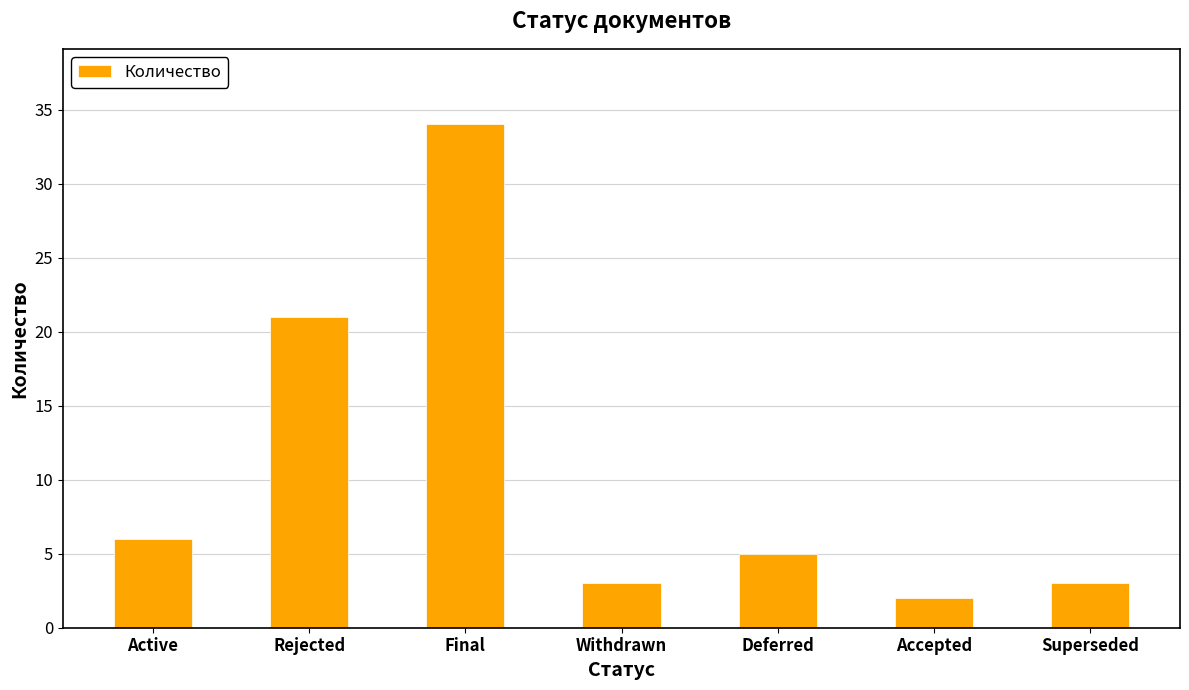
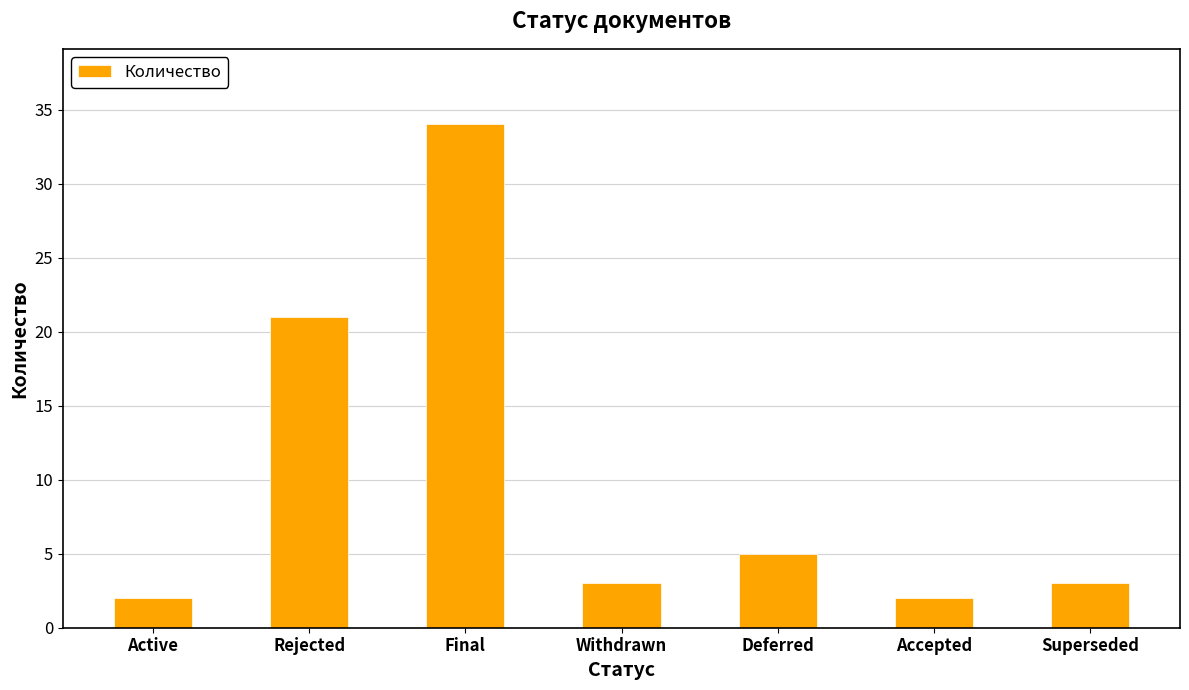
Active: 6 -> 2
